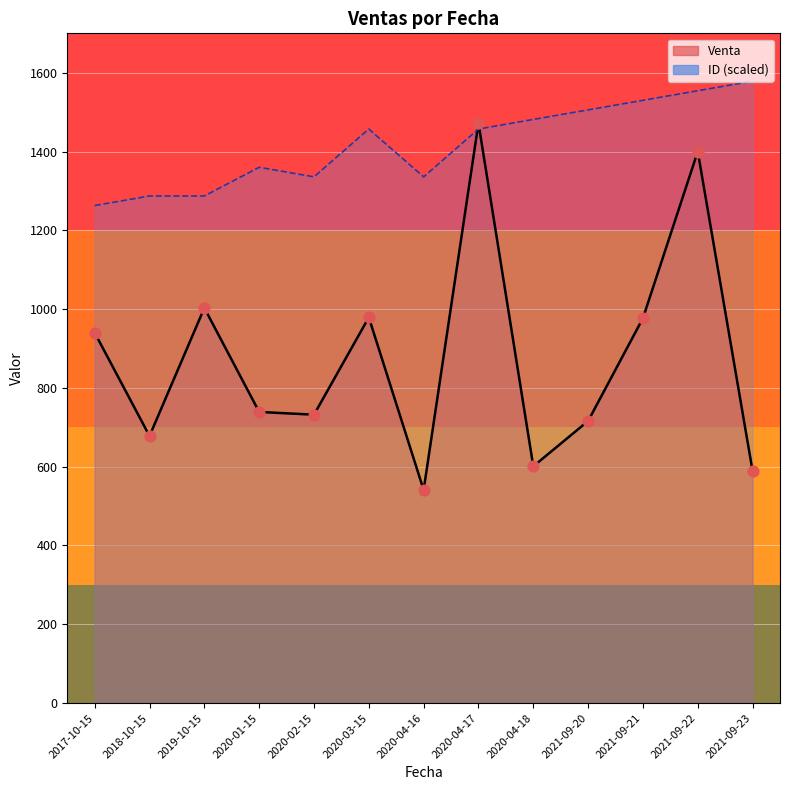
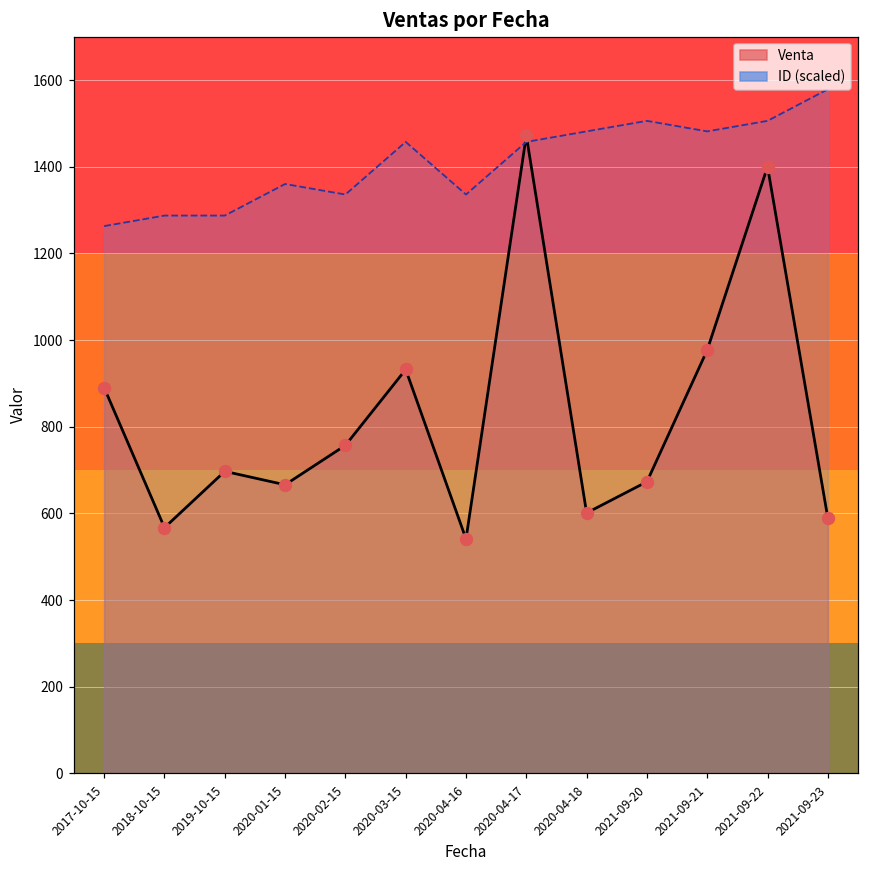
Venta, 2017-10-15: 940 -> 890
Venta, 2018-10-15: 680 -> 570
Venta, 2019-10-15: 1000 -> 700
Venta, 2020-01-15: 740 -> 670
Venta, 2020-02-15: 730 -> 760
Venta, 2020-03-15: 980 -> 930
Venta, 2021-09-20: 720 -> 670
ID (scaled), 2021-09-21: 1530 -> 1480
ID (scaled), 2021-09-22: 1550 -> 1510
